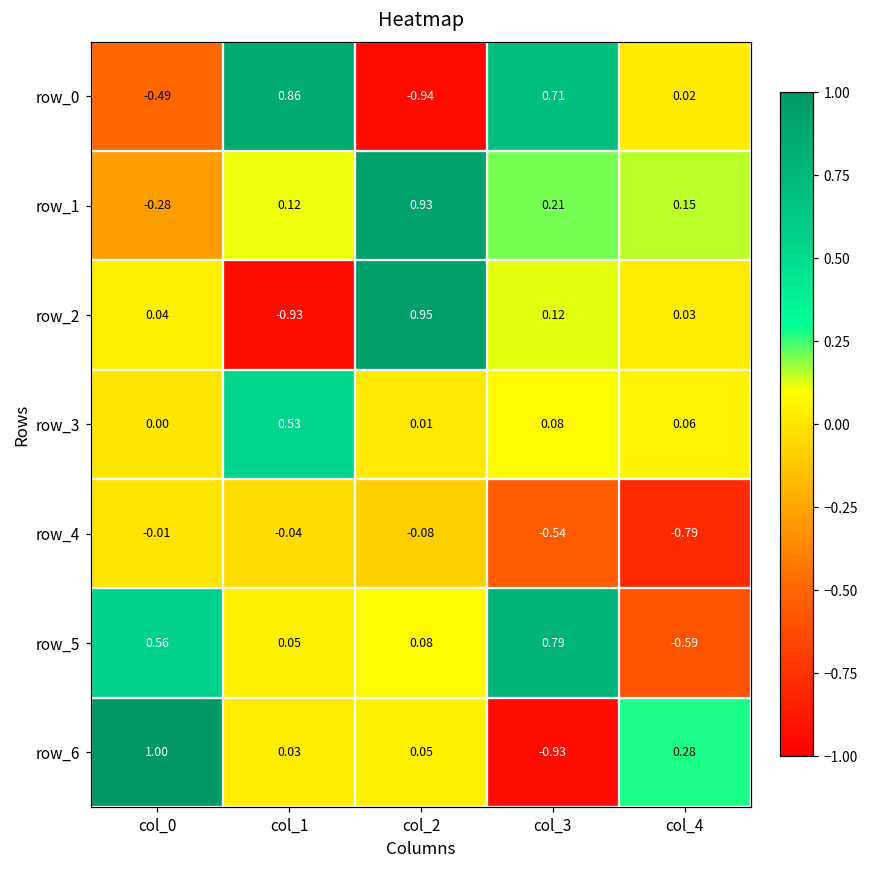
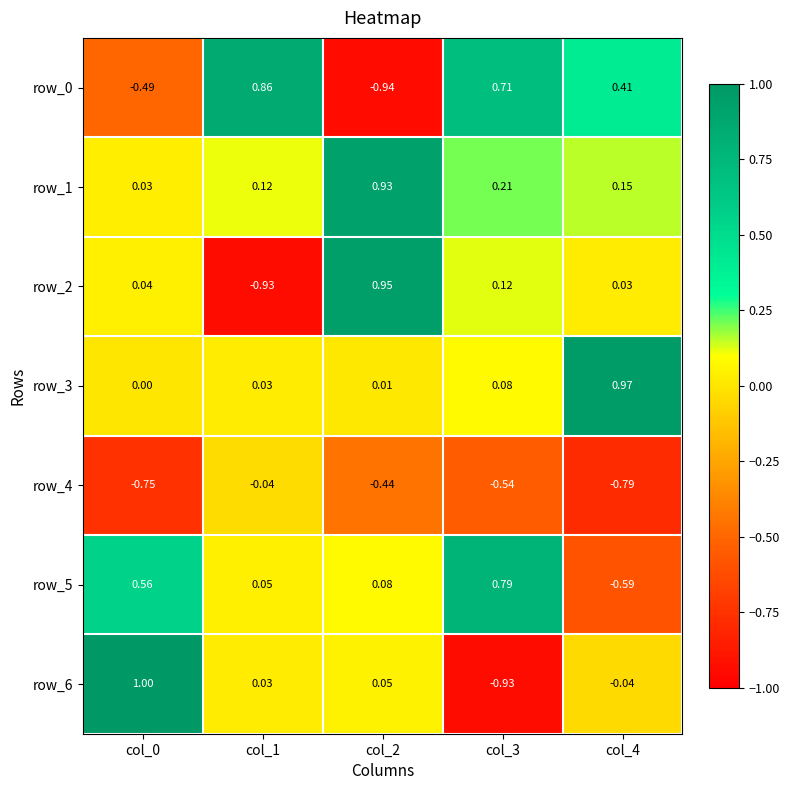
row_0, col_4: 0.02 -> 0.41
row_1, col_0: -0.28 -> 0.03
row_3, col_1: 0.53 -> 0.03
row_3, col_4: 0.06 -> 0.97
row_4, col_0: -0.01 -> -0.75
row_4, col_2: -0.08 -> -0.44
row_6, col_4: 0.28 -> -0.04
